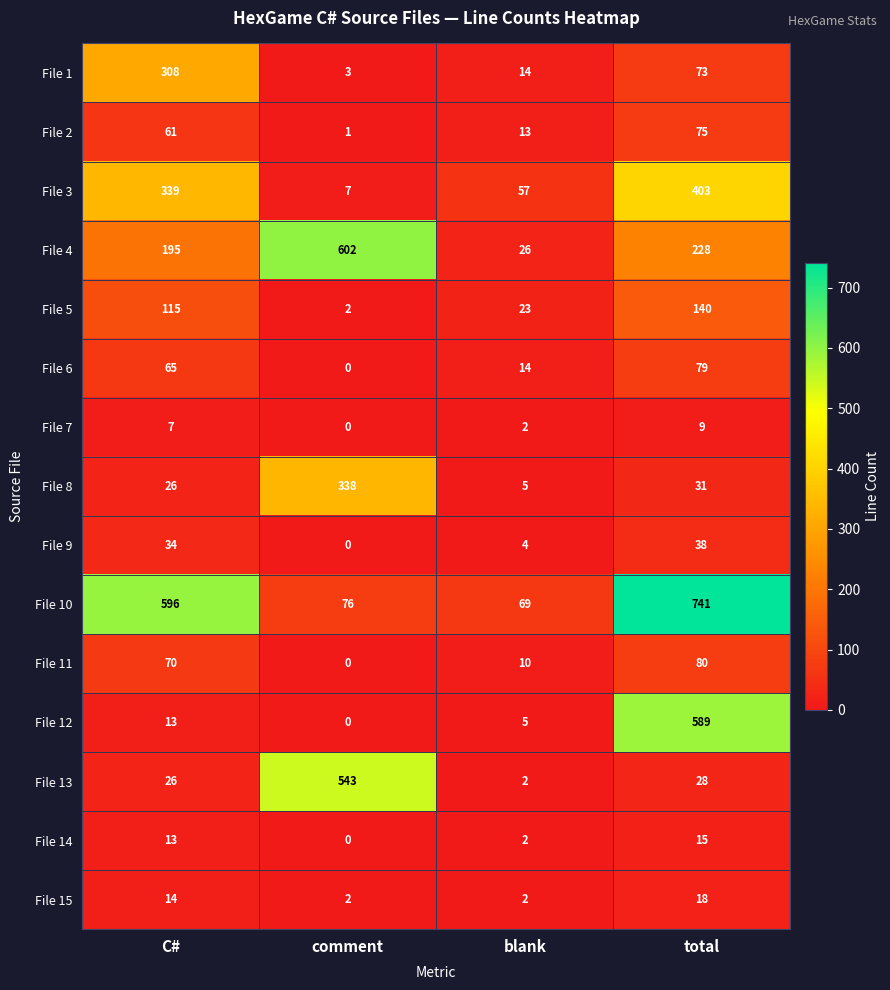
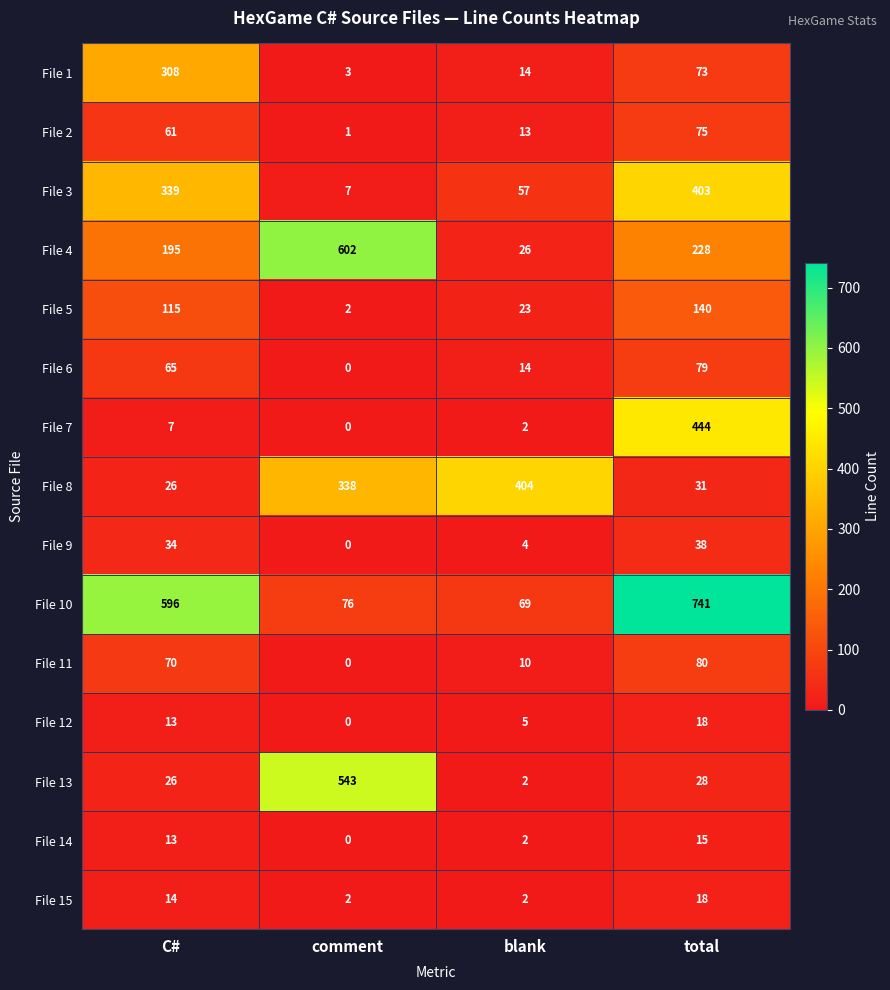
File 7, total: 9 -> 444
File 8, blank: 5 -> 404
File 12, total: 589 -> 18
